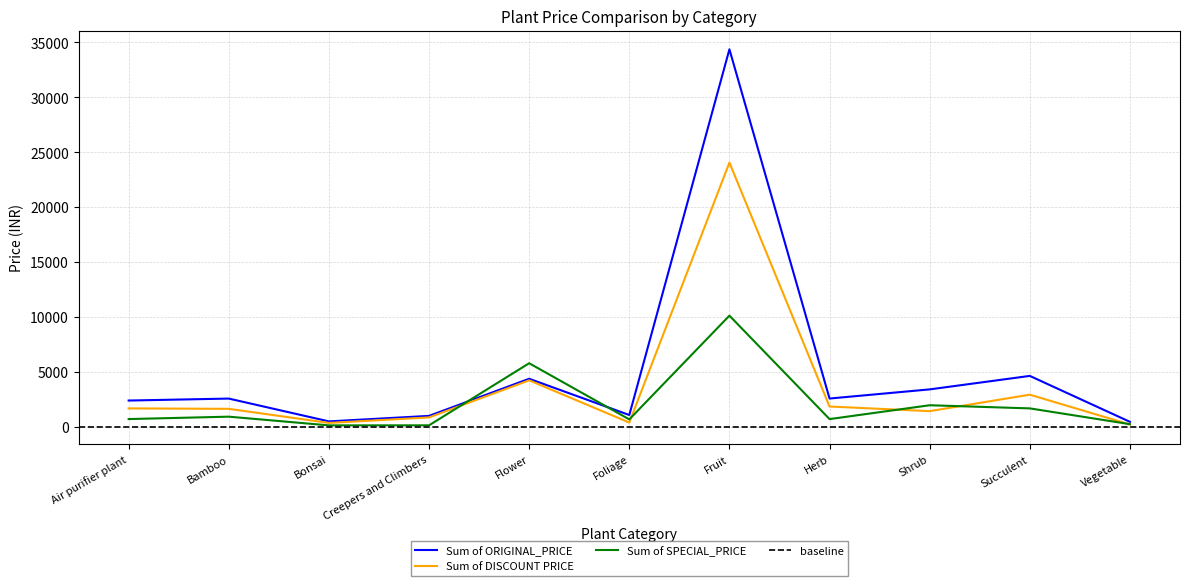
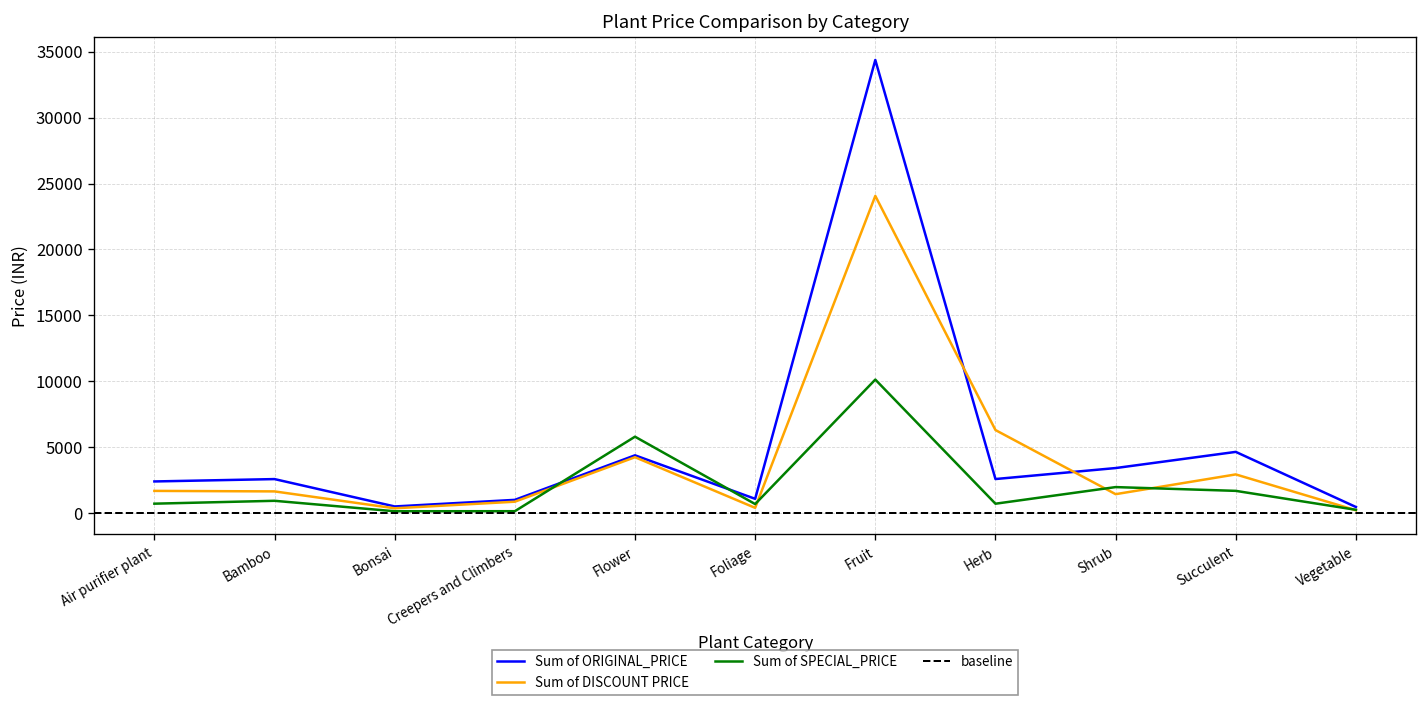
Sum of DISCOUNT PRICE, Herb: 1900 -> 6300
